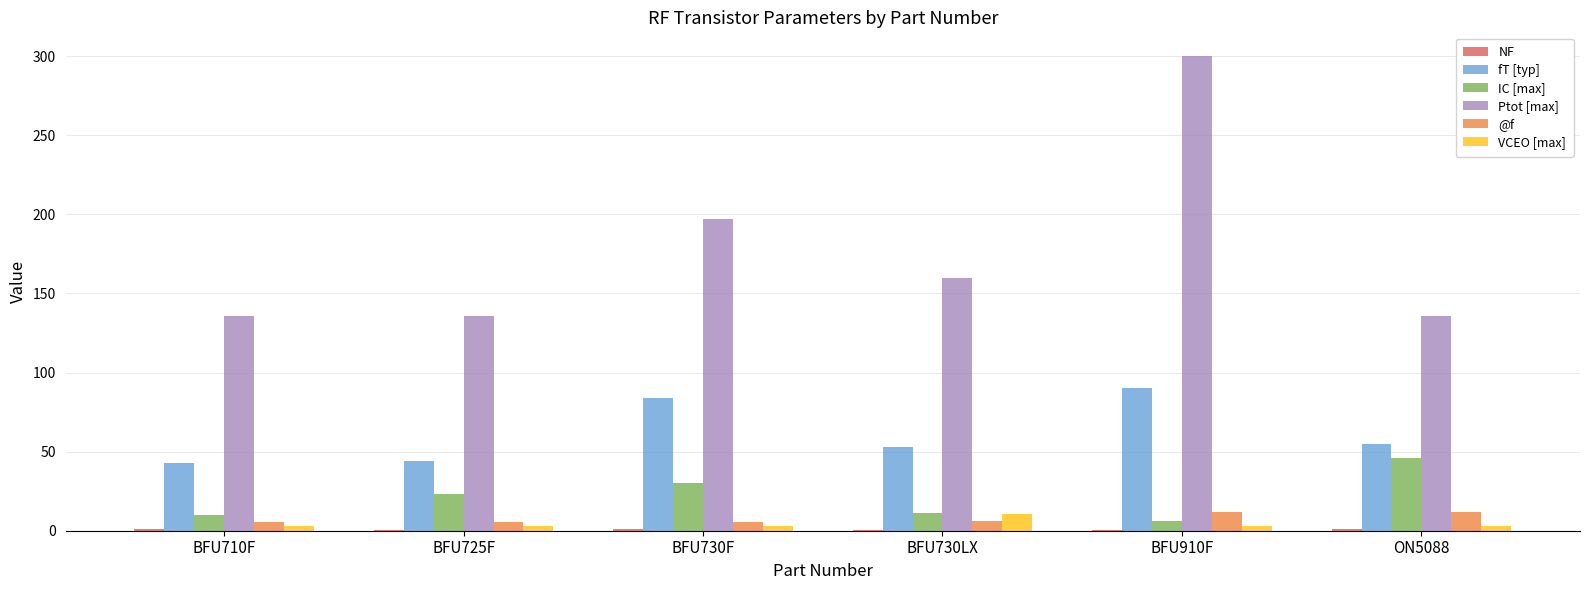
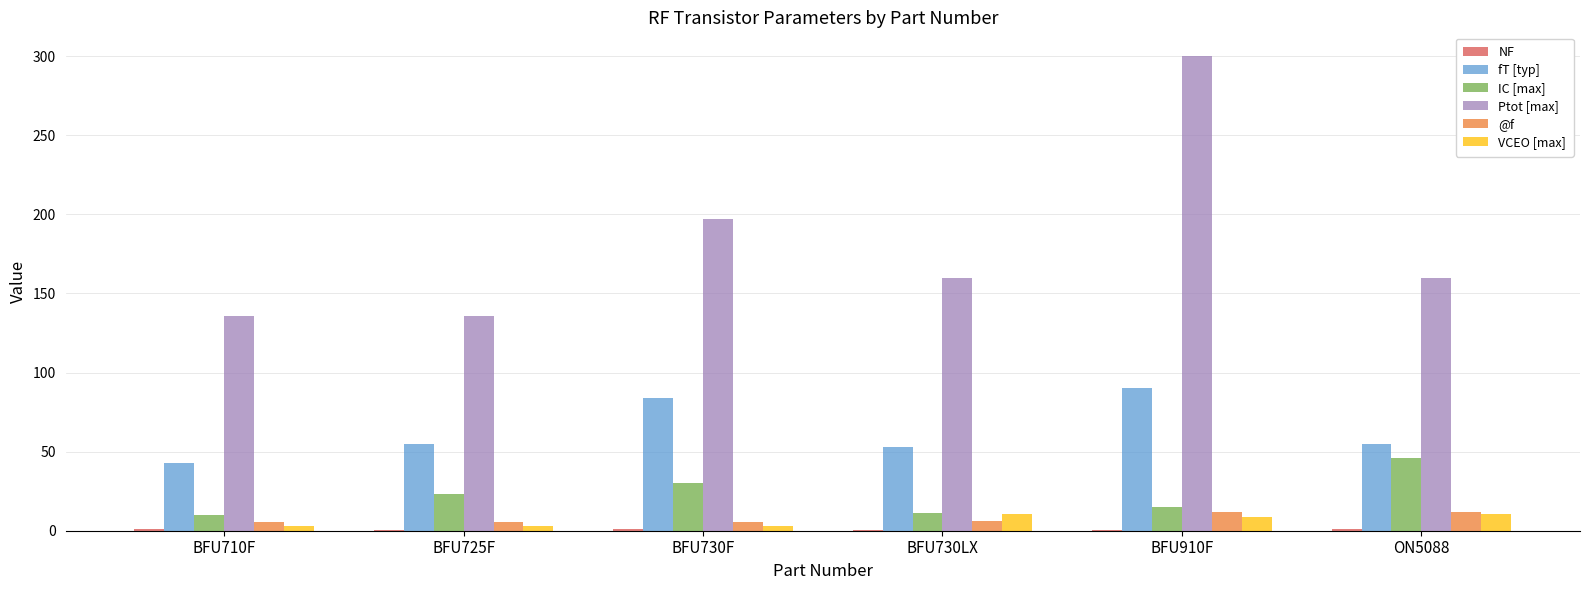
fT [typ], BFU725F: 44 -> 55
IC [max], BFU910F: 6 -> 15
VCEO [max], BFU910F: 3 -> 9
Ptot [max], ON5088: 136 -> 160
VCEO [max], ON5088: 3 -> 11
